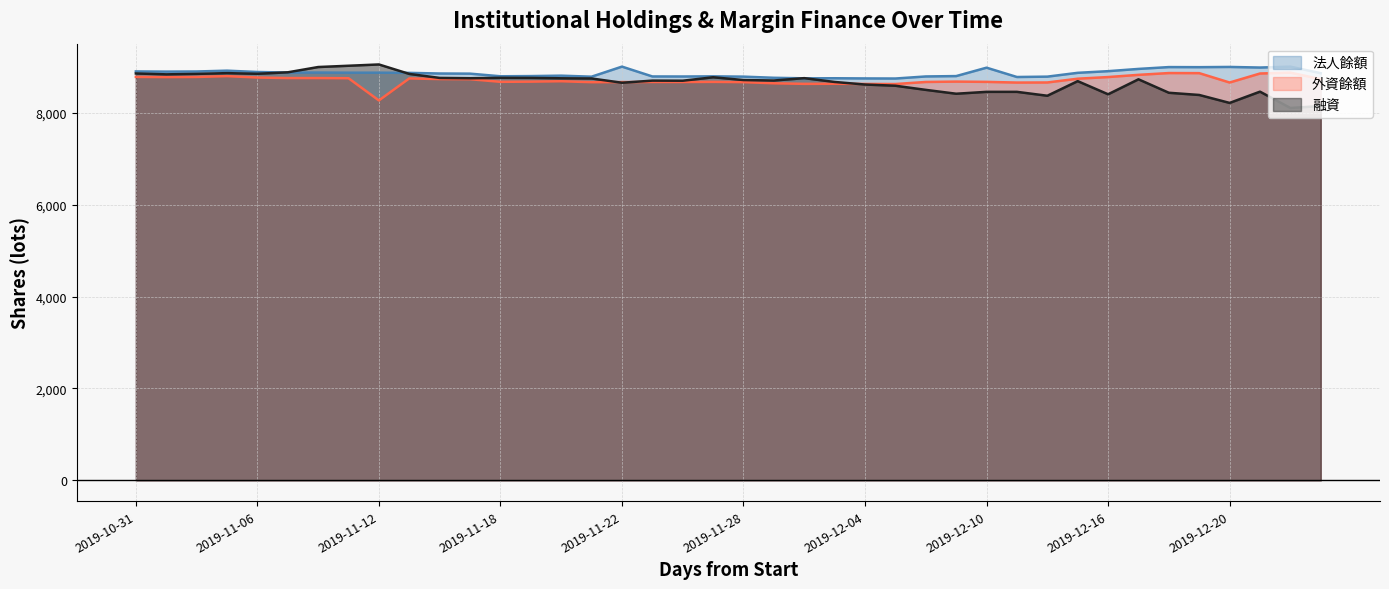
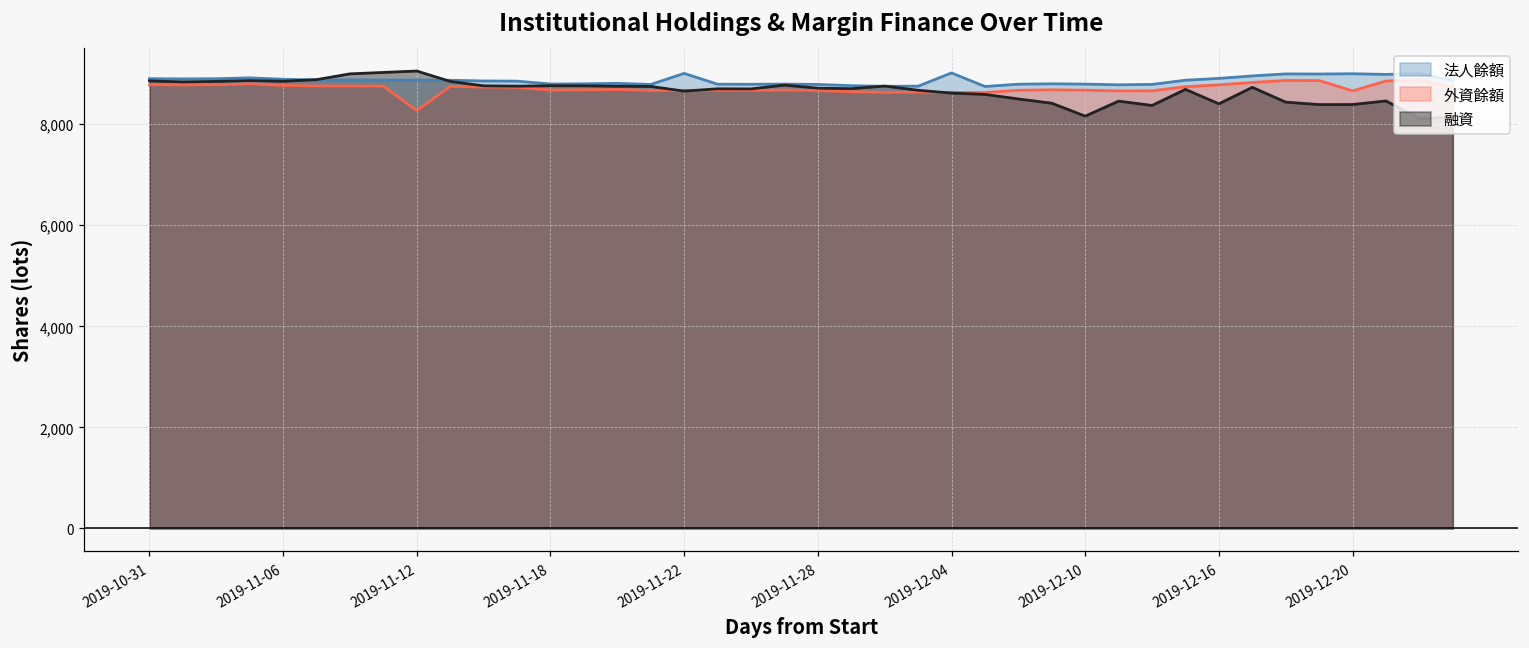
法人餘額, 2019-12-04: 8,700 -> 9,000
法人餘額, 2019-12-10: 9,000 -> 8,800
融資, 2019-12-10: 8,500 -> 8,200
融資, 2019-12-20: 8,200 -> 8,400
